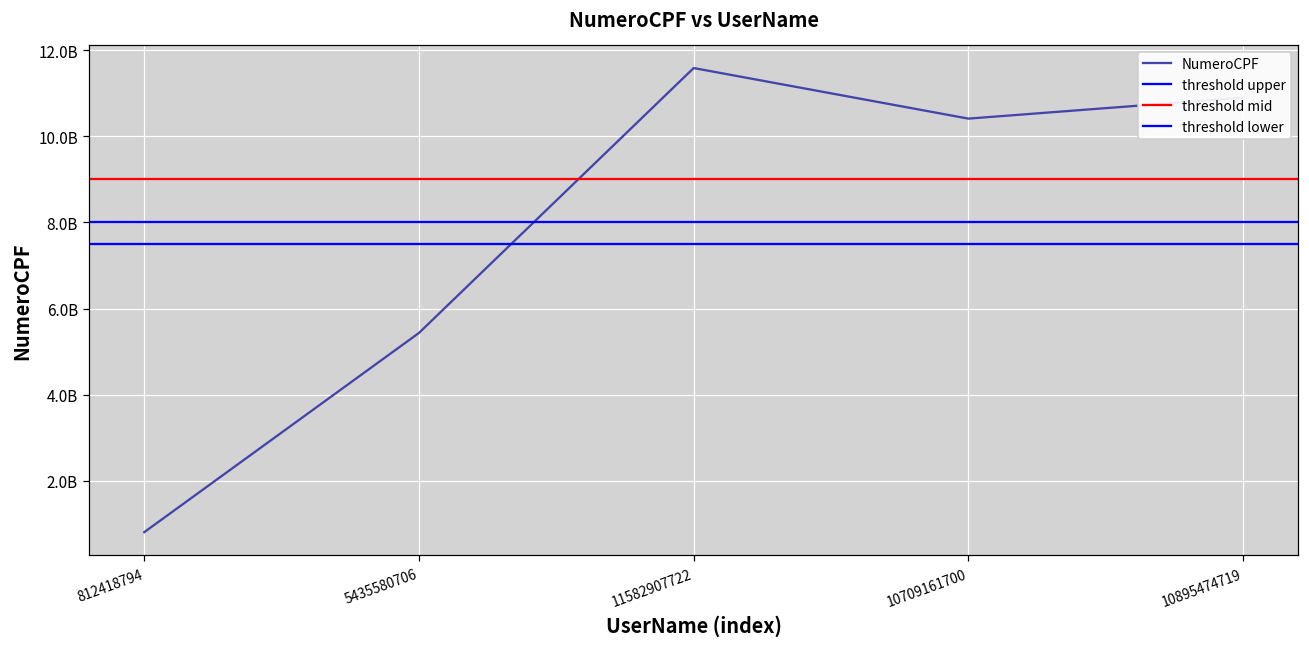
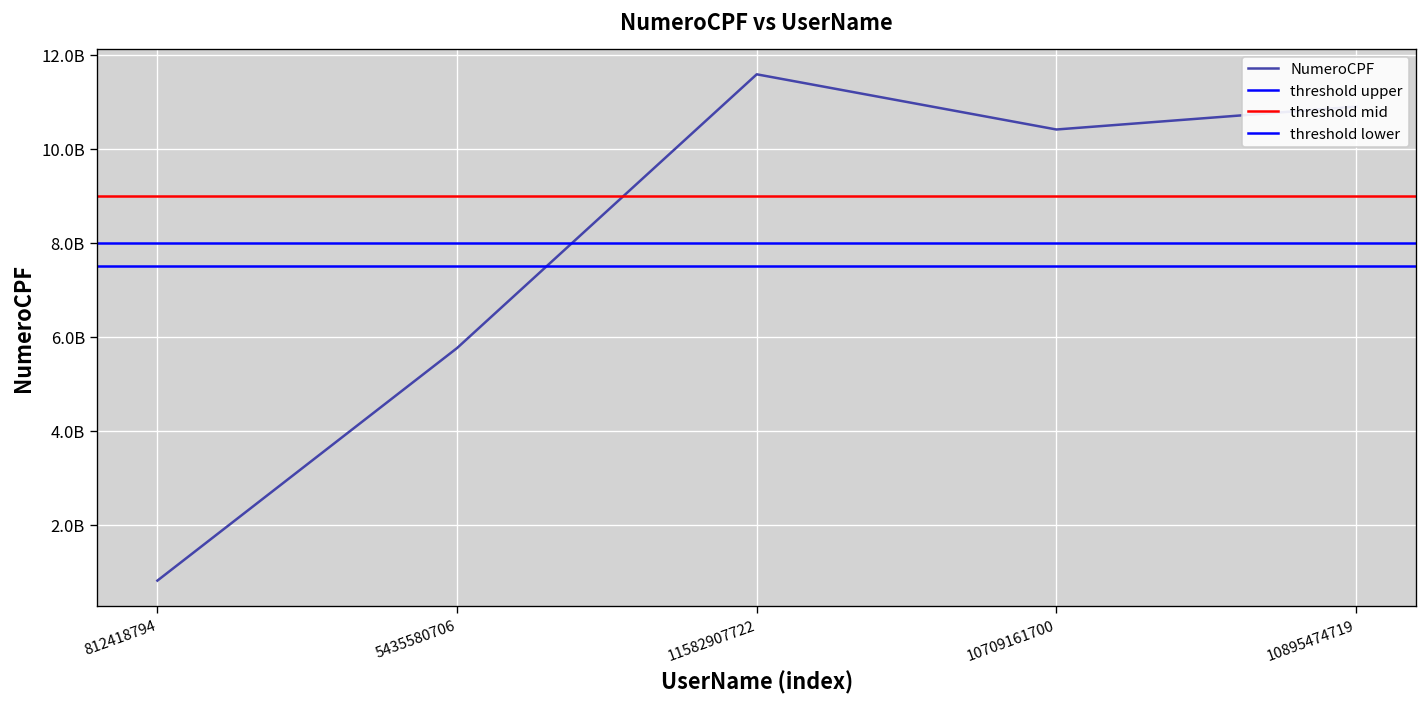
5435580706: 5400000000 -> 5800000000
